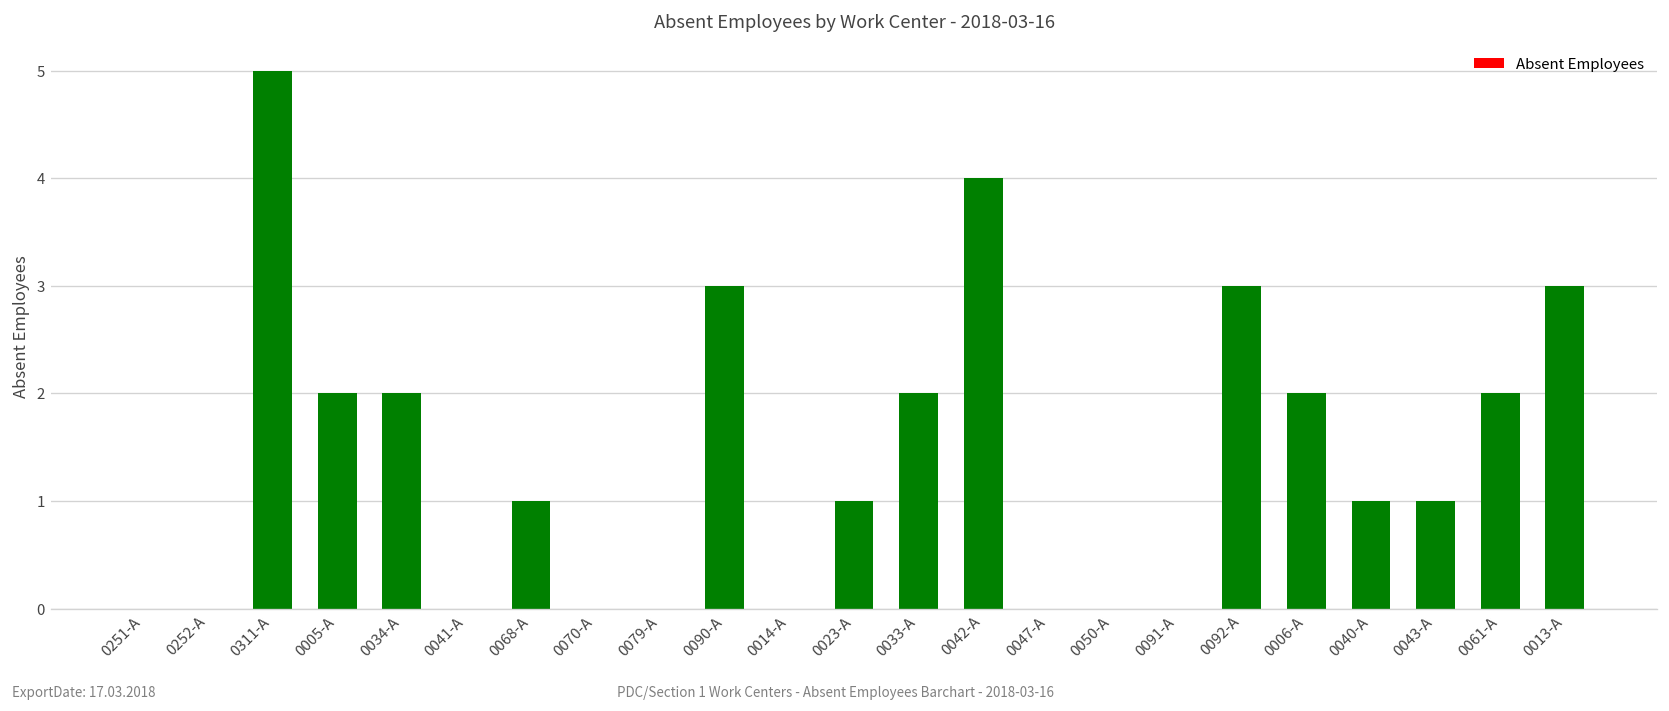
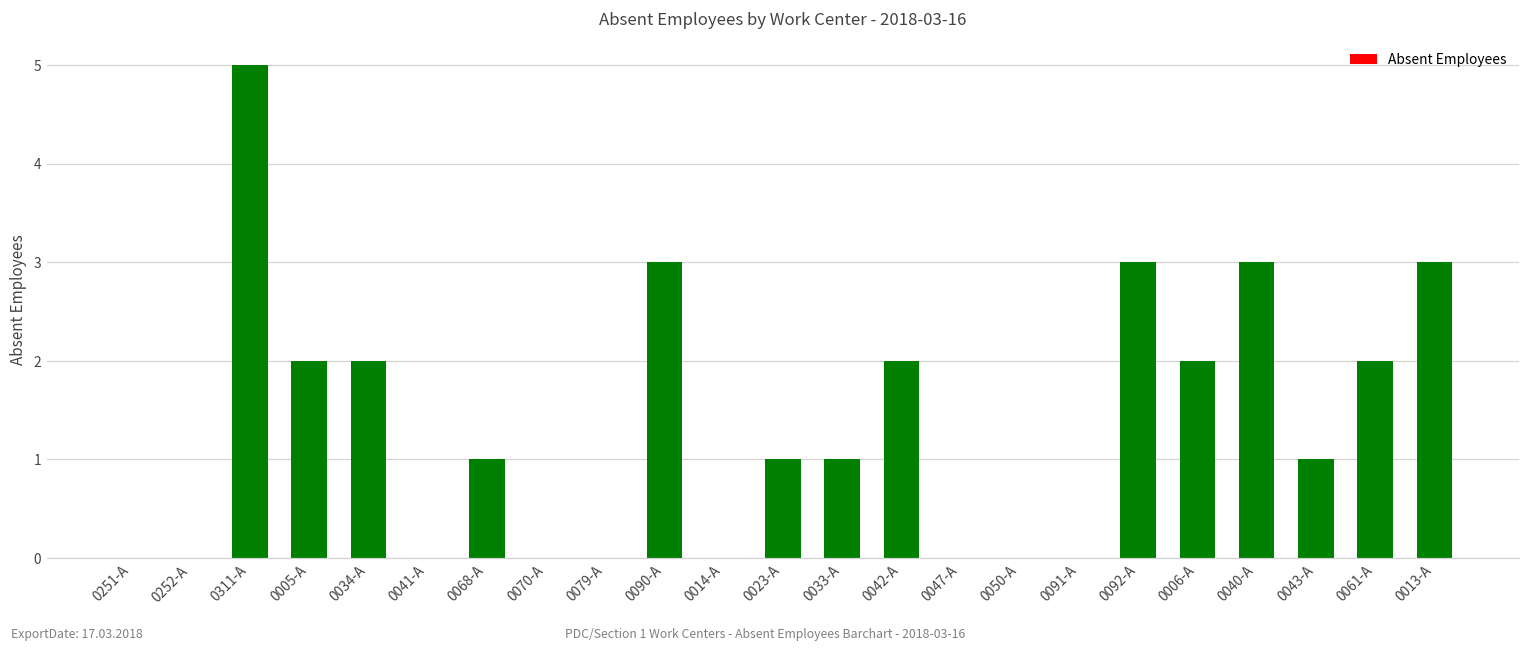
0033-A: 2 -> 1
0042-A: 4 -> 2
0040-A: 1 -> 3
